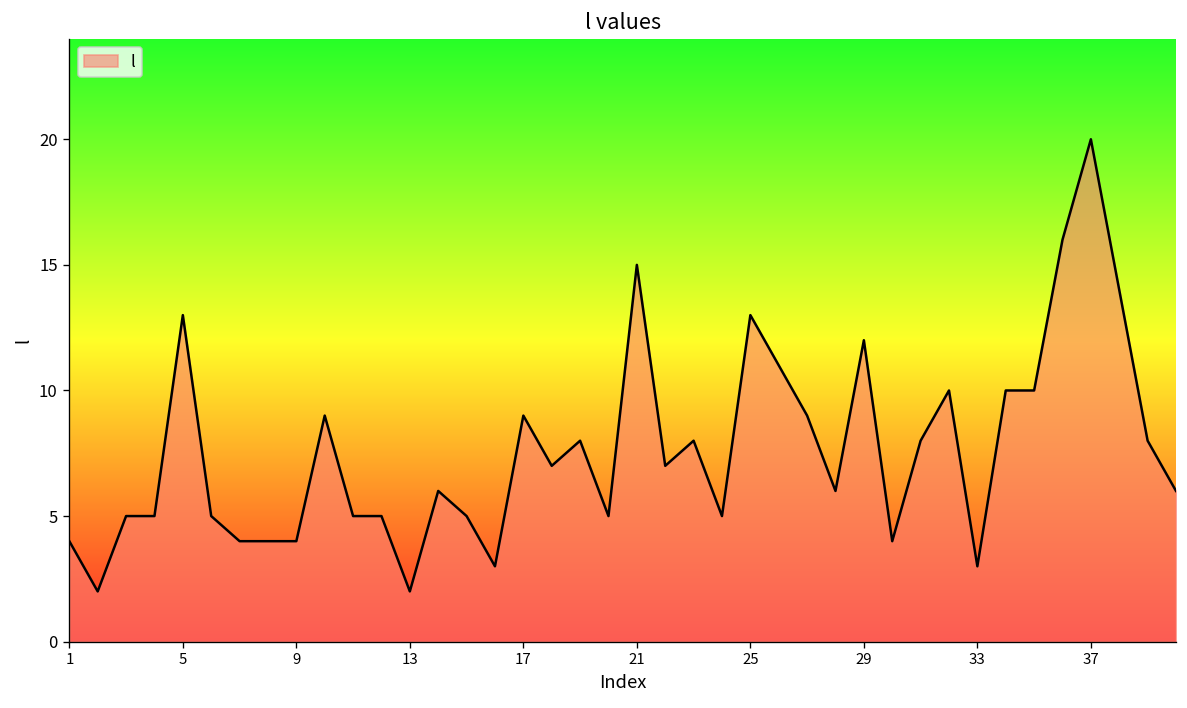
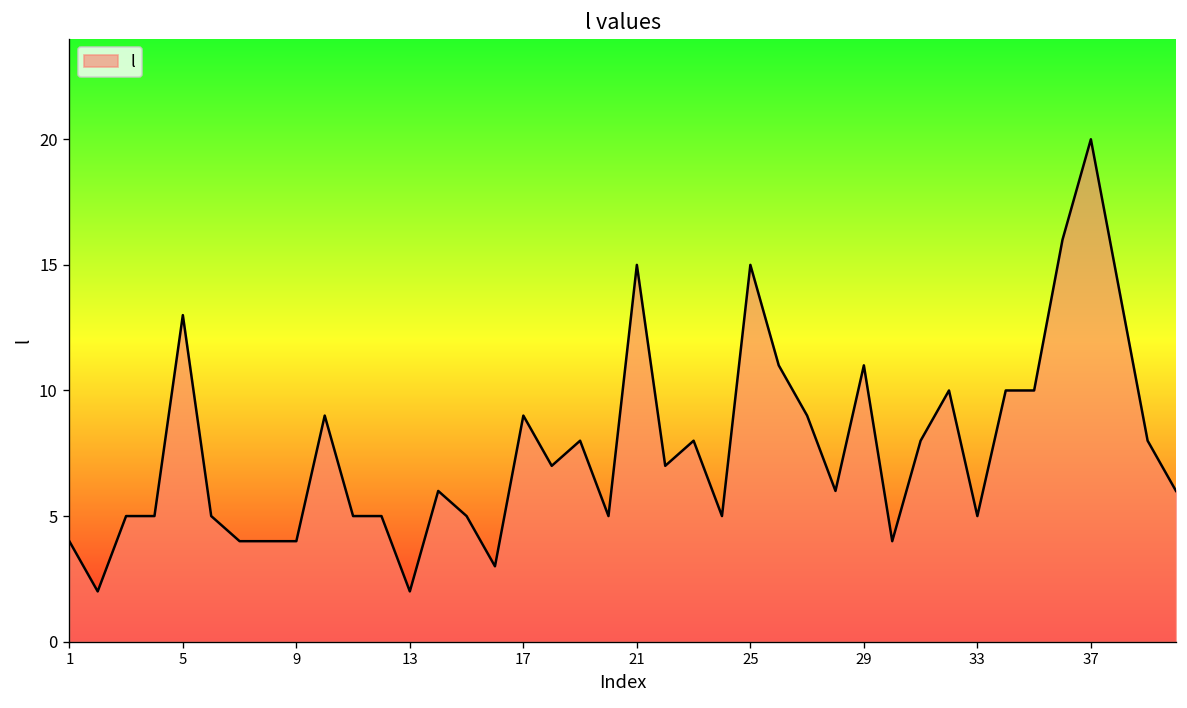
25: 13 -> 15
29: 12 -> 11
33: 3 -> 5
